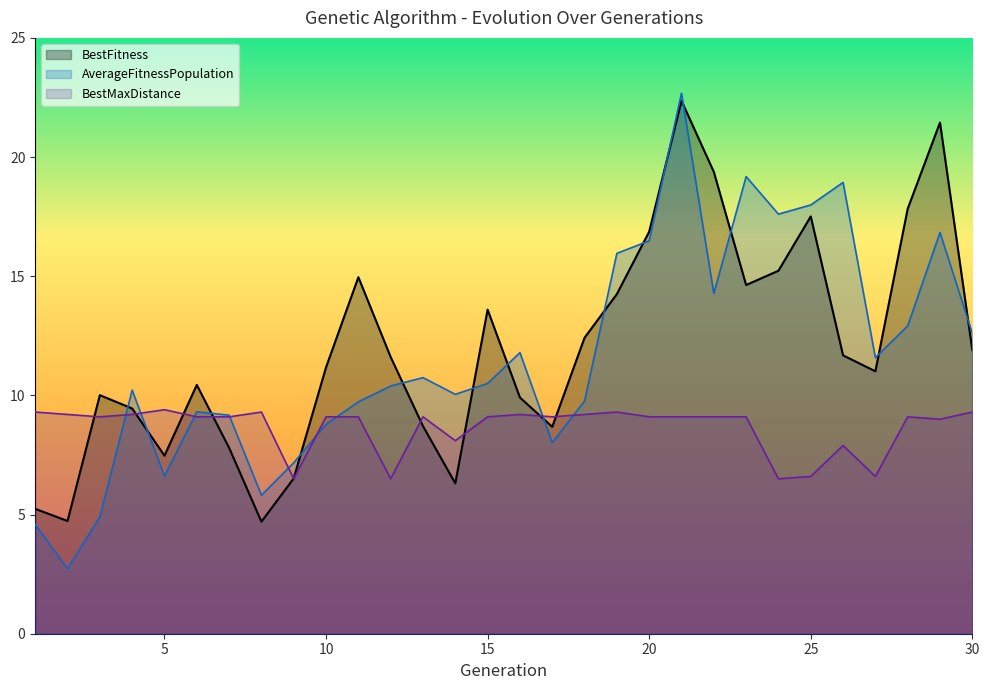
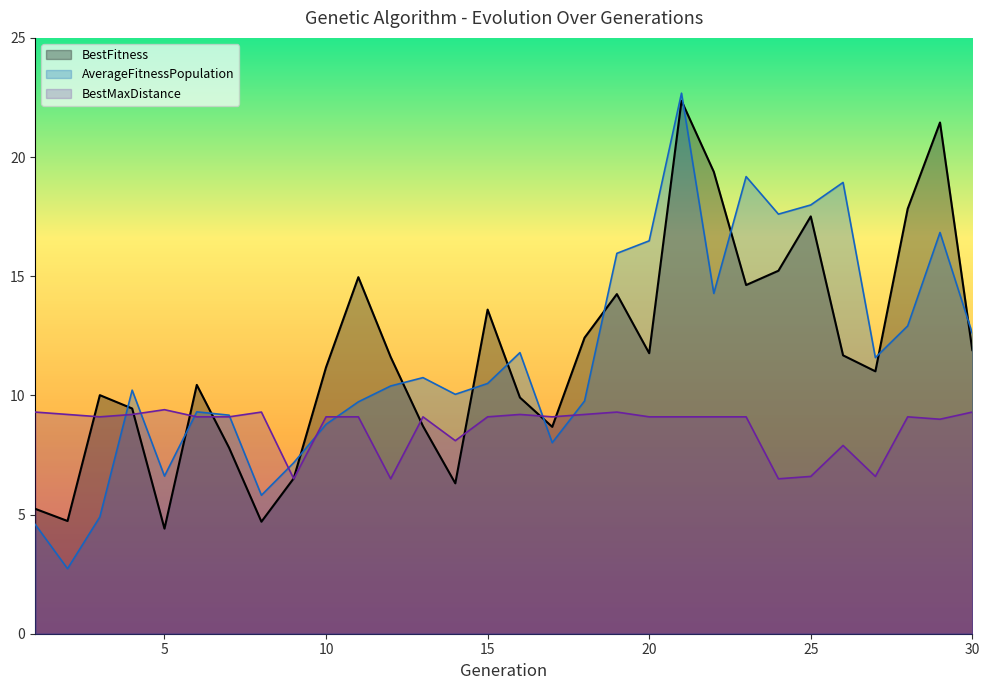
BestFitness, 5: 7.5 -> 4.4
BestFitness, 20: 16.9 -> 11.8
